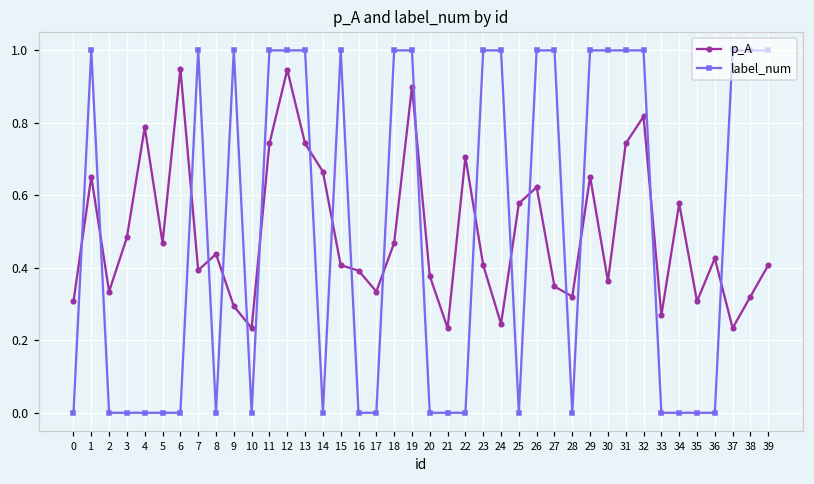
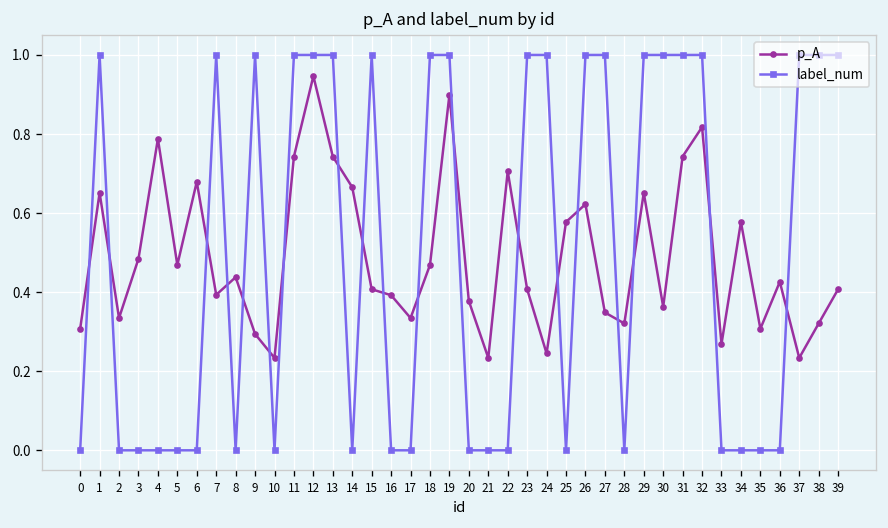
p_A, 6: 0.95 -> 0.68
